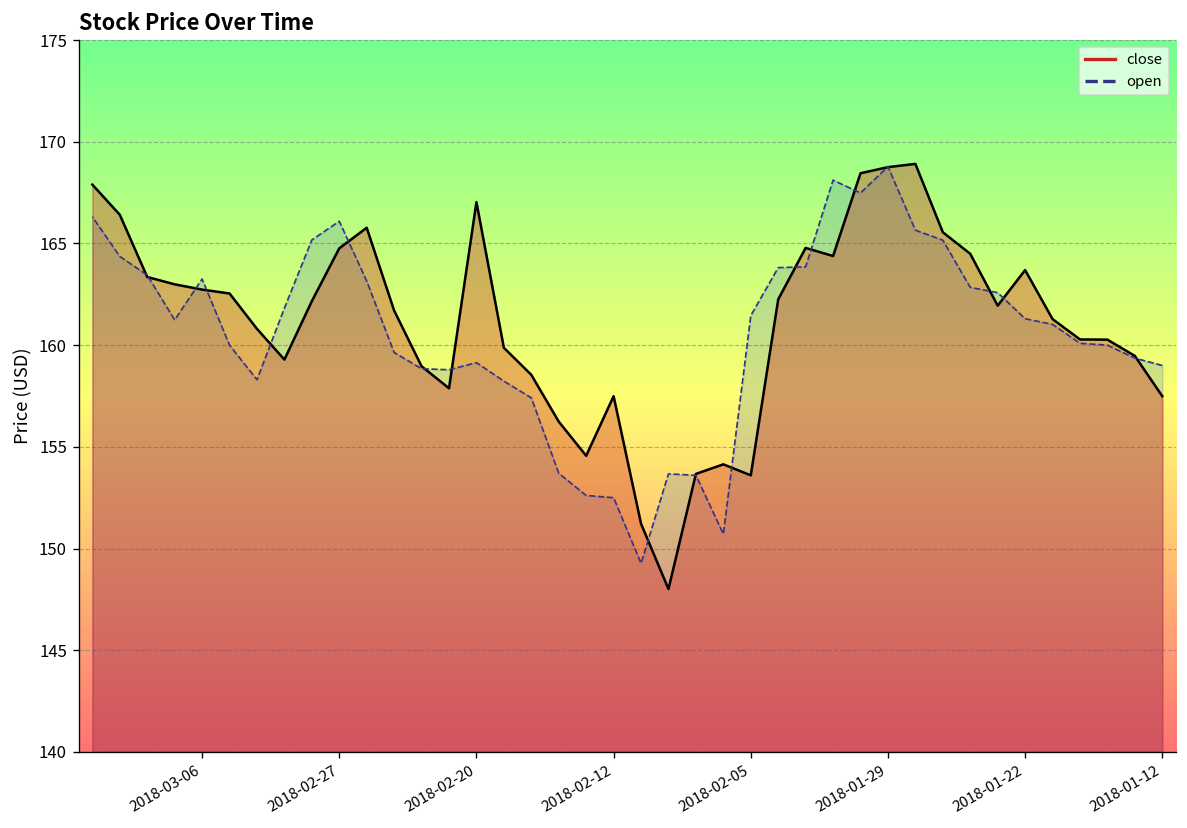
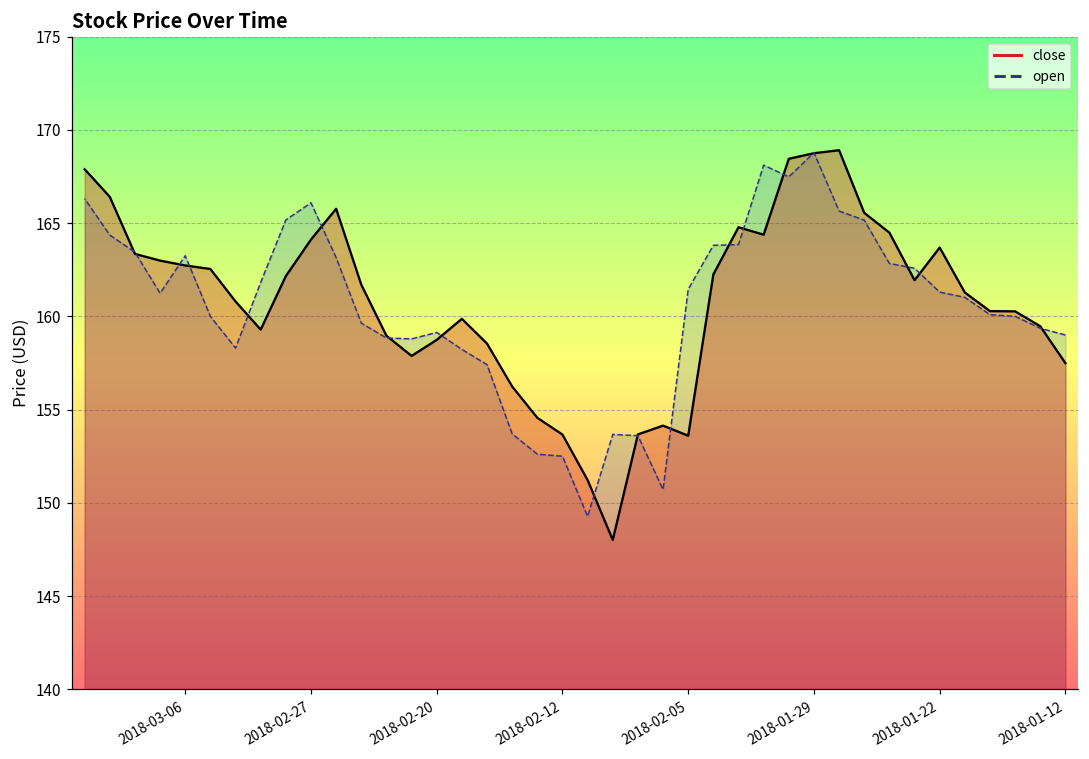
close, 2018-02-27: 164.8 -> 164.1
close, 2018-02-20: 167.0 -> 158.7
close, 2018-02-12: 157.5 -> 153.7
